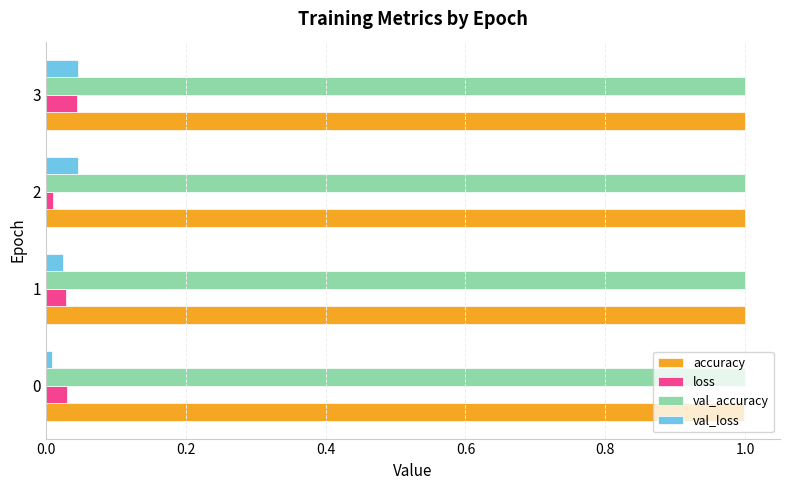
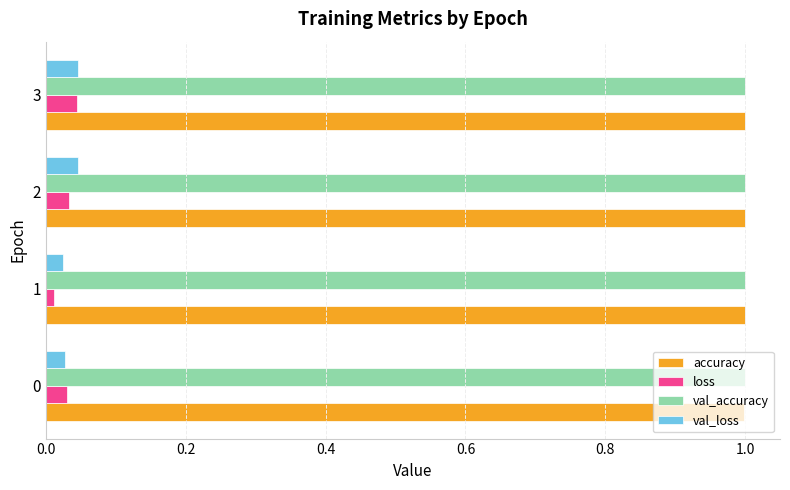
loss, 2: 0.01 -> 0.03
loss, 1: 0.03 -> 0.01
val_loss, 0: 0.01 -> 0.03
